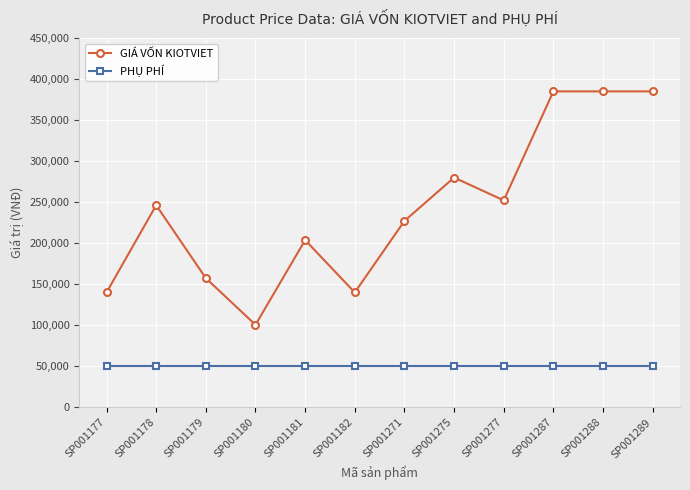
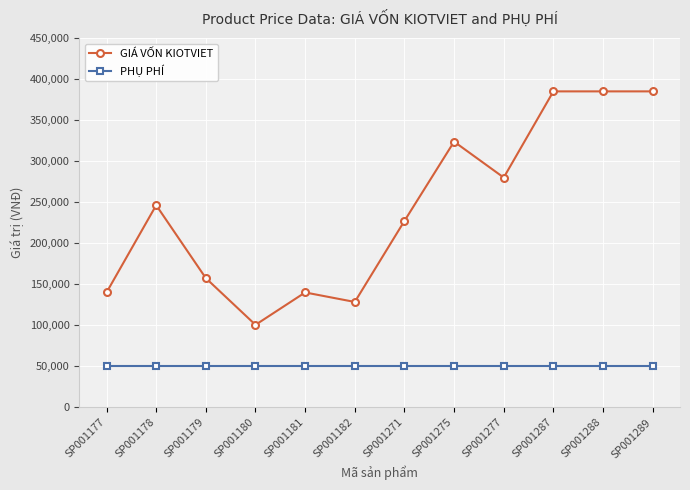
GIÁ VỐN KIOTVIET, SP001181: 200,000 -> 140,000
GIÁ VỐN KIOTVIET, SP001182: 140,000 -> 130,000
GIÁ VỐN KIOTVIET, SP001275: 280,000 -> 320,000
GIÁ VỐN KIOTVIET, SP001277: 250,000 -> 280,000
